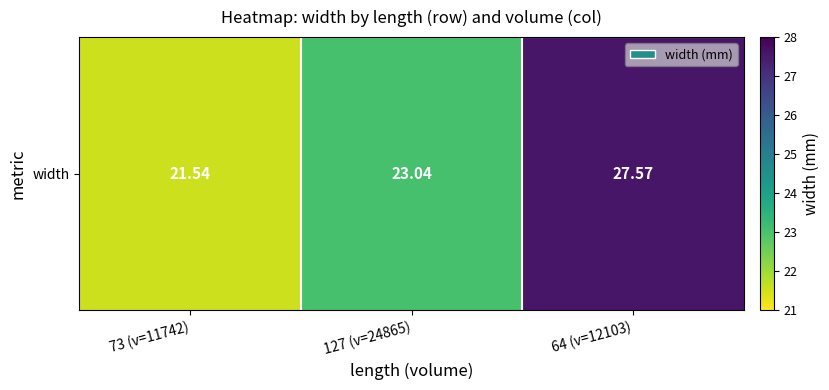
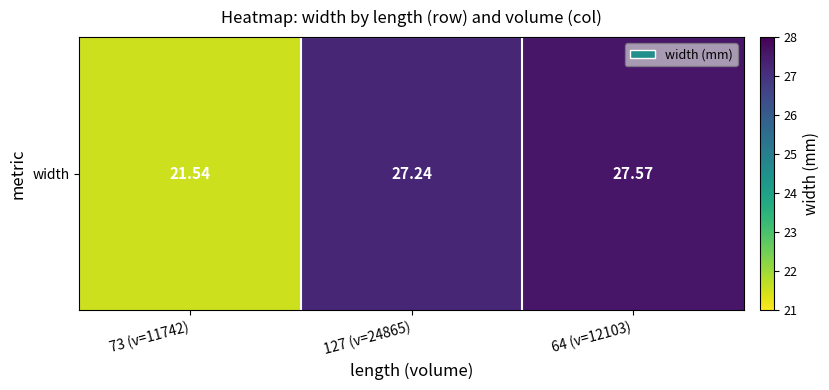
width, 127 (v=24865): 23.04 -> 27.24
